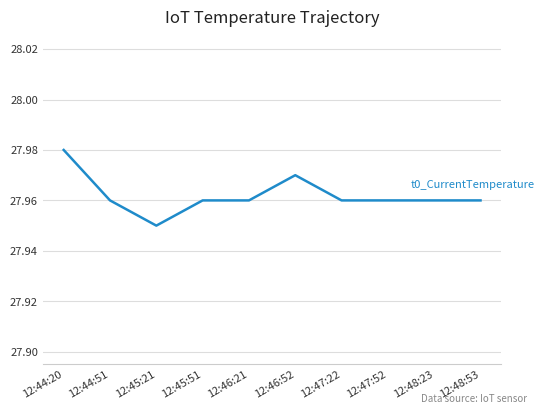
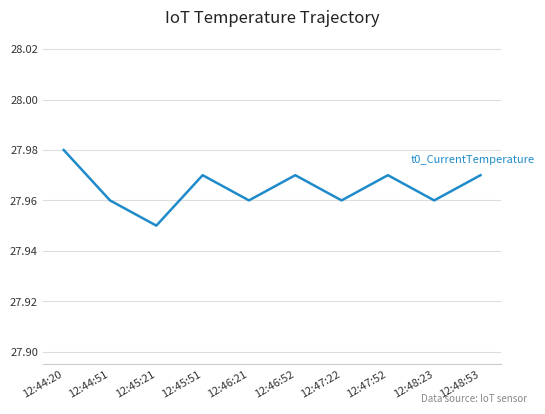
12:45:51: 27.96 -> 27.97
12:47:52: 27.96 -> 27.97
12:48:53: 27.96 -> 27.97
